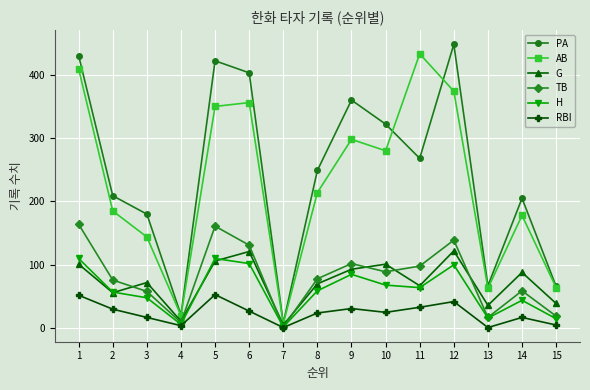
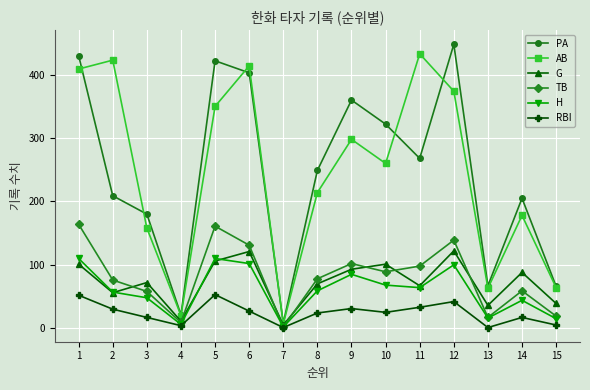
AB, 2: 190 -> 420
AB, 3: 140 -> 160
AB, 6: 360 -> 410
AB, 10: 280 -> 260
